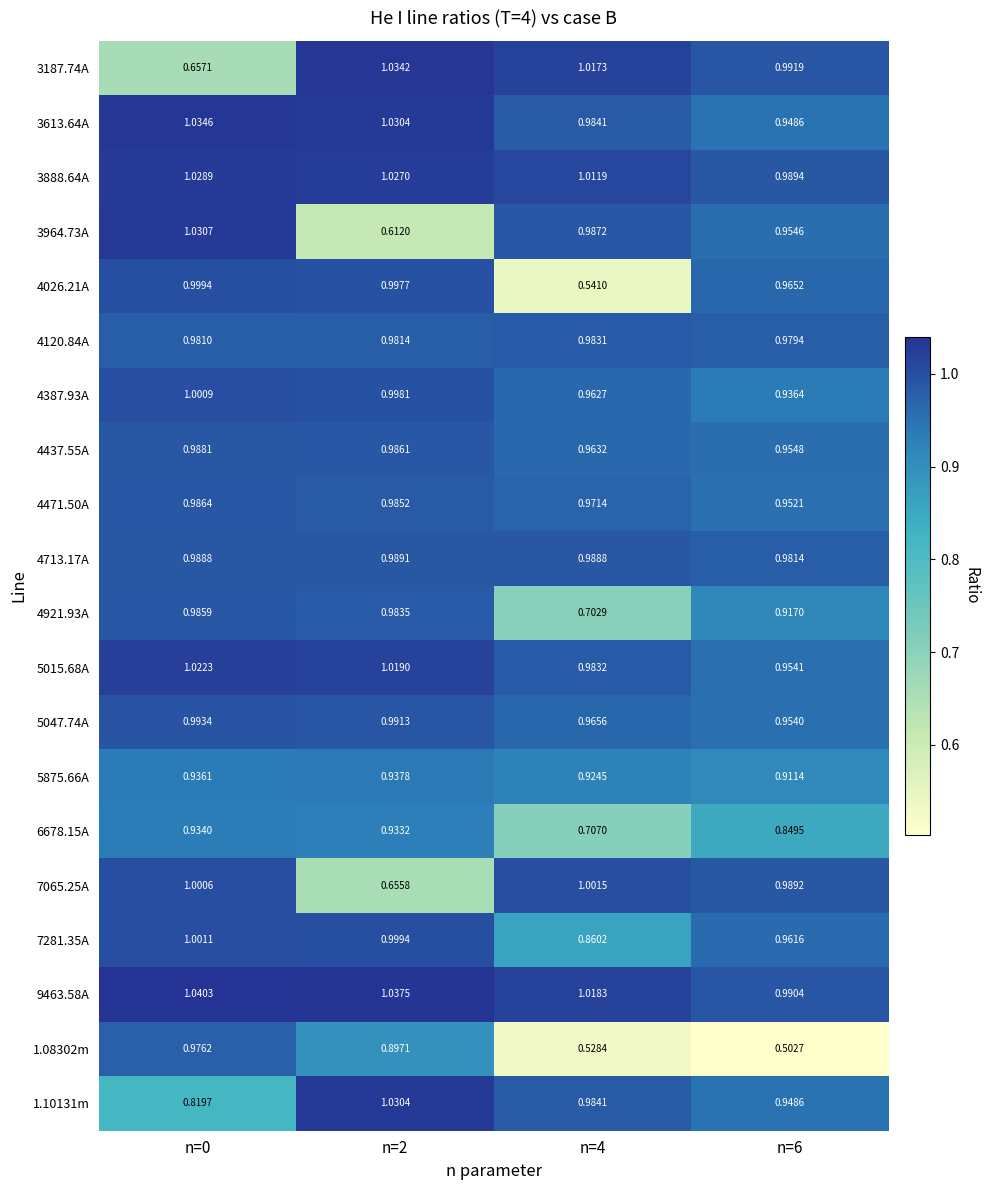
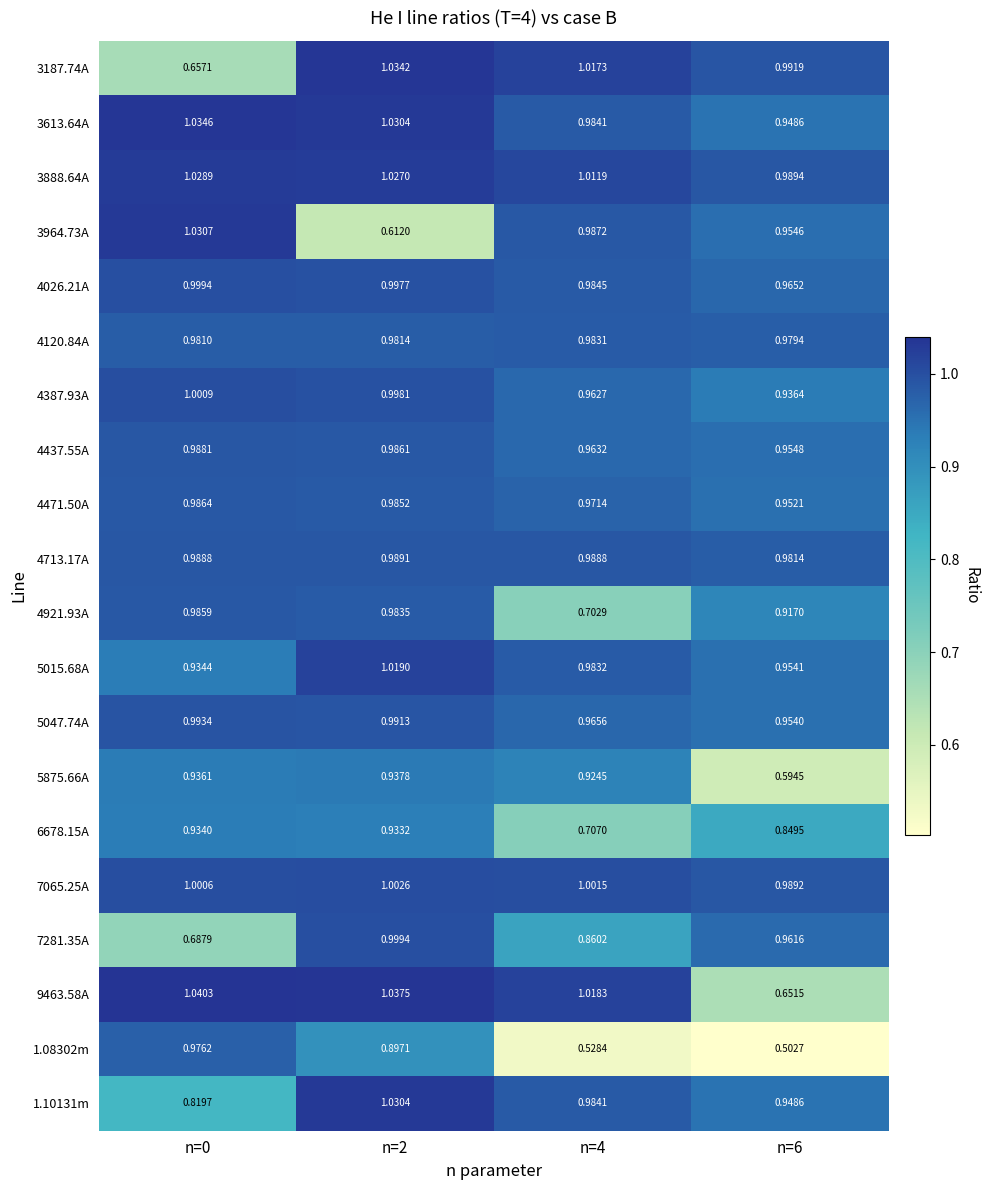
4026.21A, n=4: 0.5410 -> 0.9845
5015.68A, n=0: 1.0223 -> 0.9344
5875.66A, n=6: 0.9114 -> 0.5945
7065.25A, n=2: 0.6558 -> 1.0026
7281.35A, n=0: 1.0011 -> 0.6879
9463.58A, n=6: 0.9904 -> 0.6515
